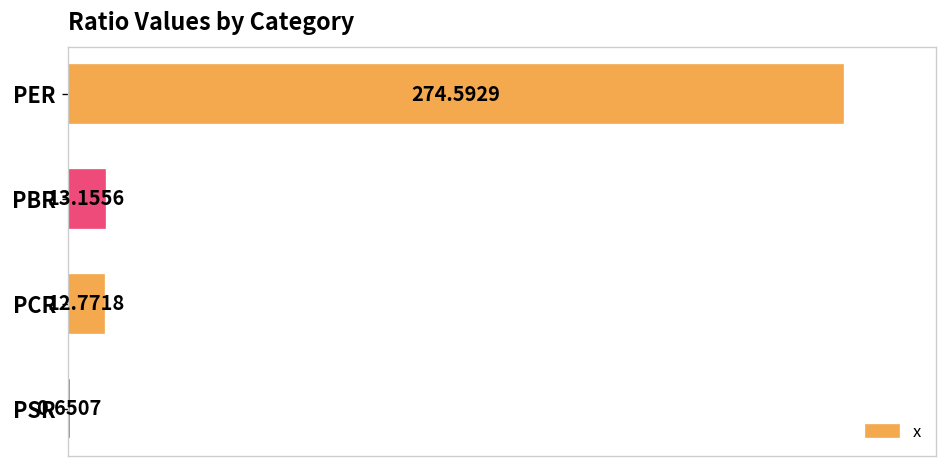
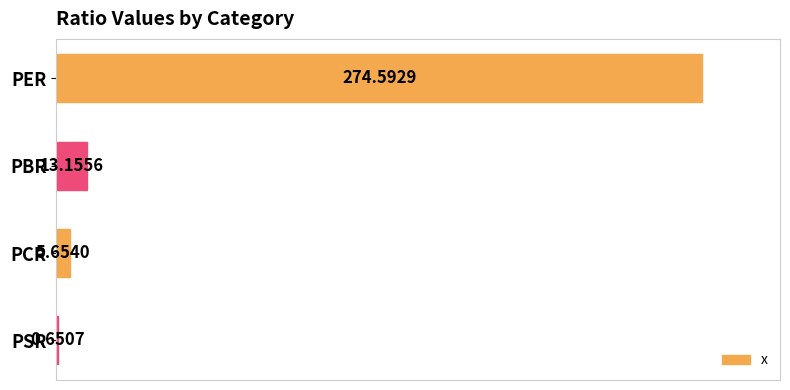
PCR: 12.7718 -> 5.6540
